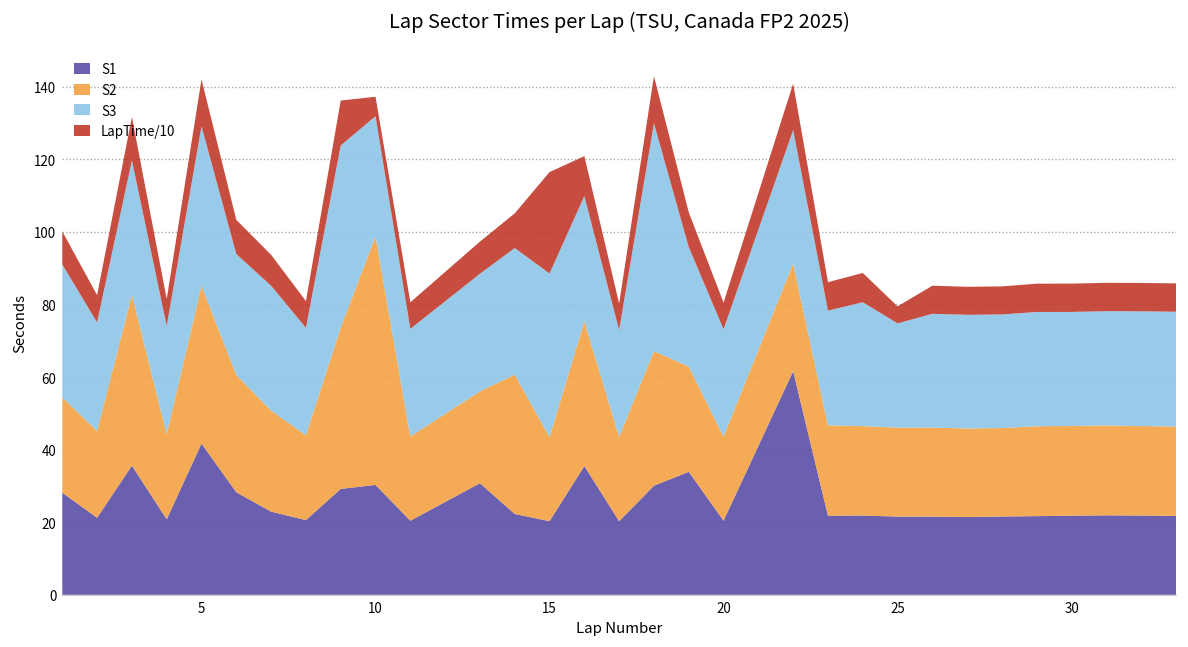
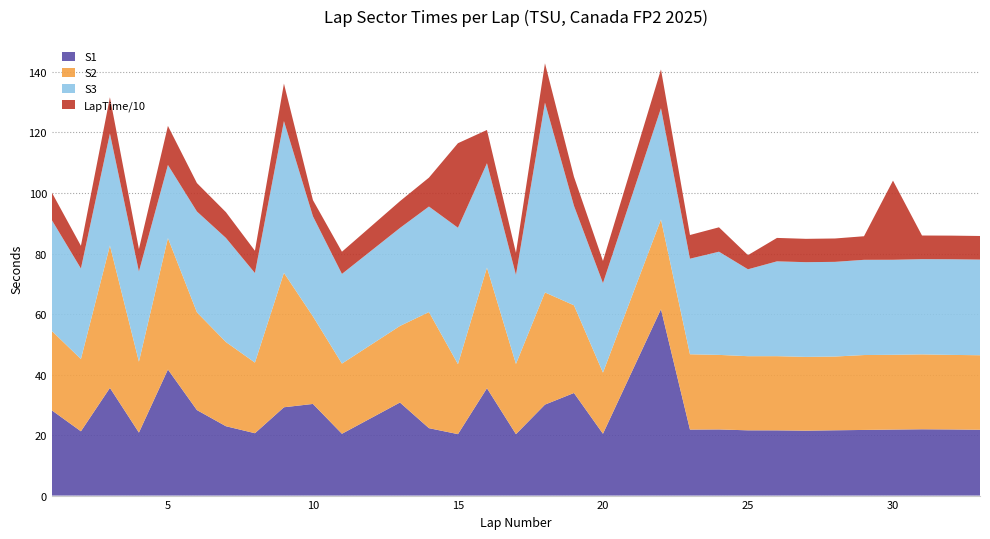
S3, 5: 44 -> 24
S2, 10: 68 -> 29
S2, 20: 23 -> 20
LapTime/10, 30: 8 -> 26
